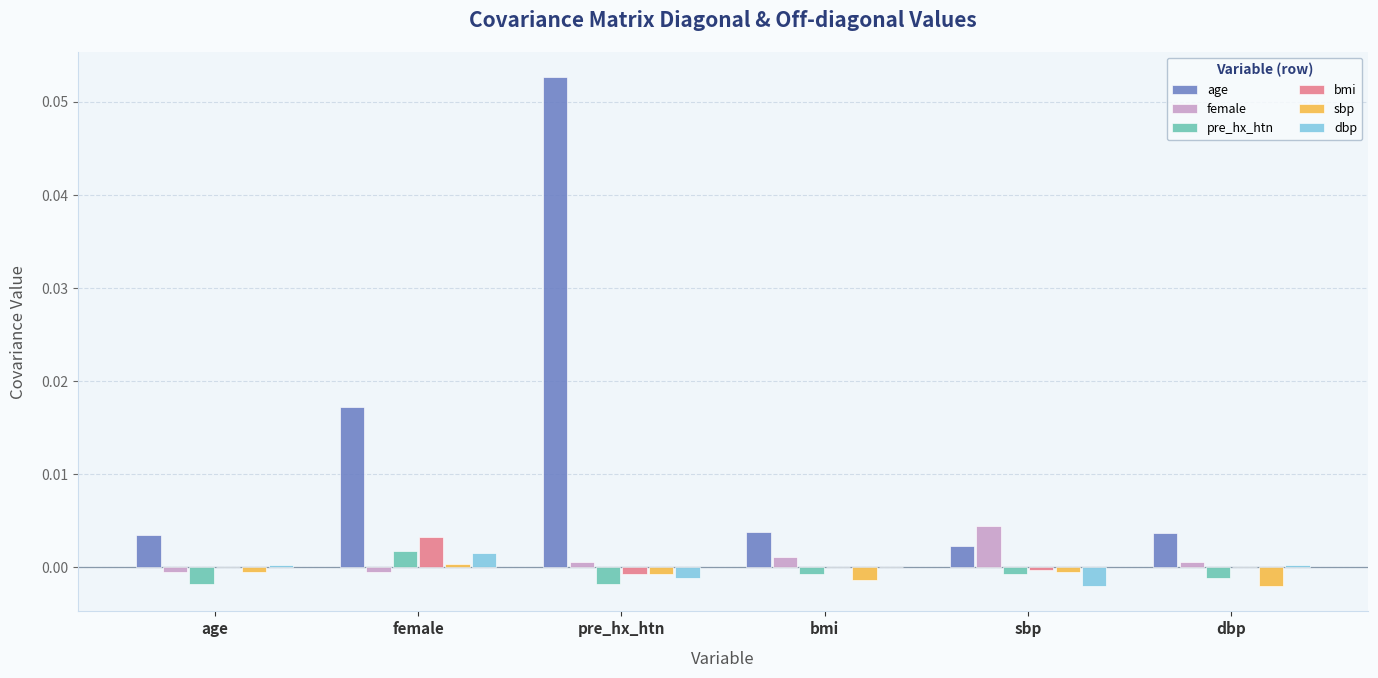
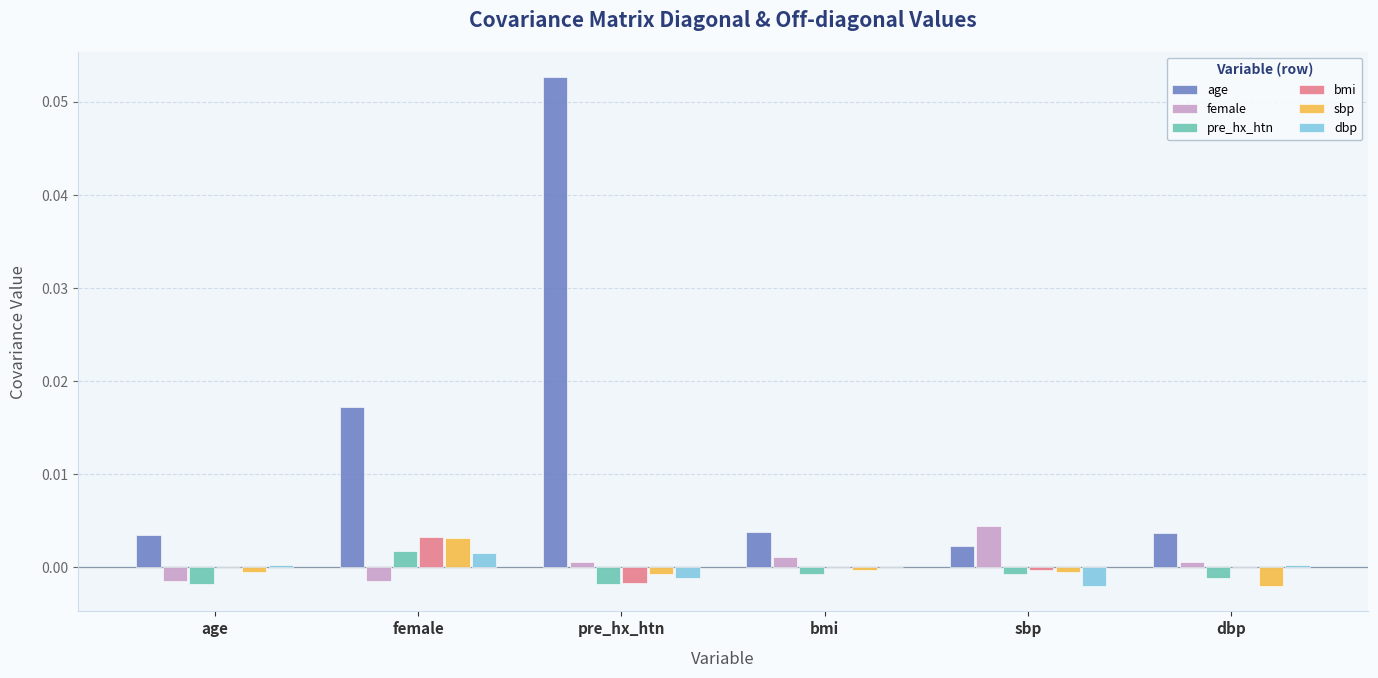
female, age: -0.001 -> -0.002
female, female: -0.0005 -> -0.0014
sbp, female: 0.000 -> 0.003
bmi, pre_hx_htn: -0.001 -> -0.002
sbp, bmi: -0.001 -> 0.000
